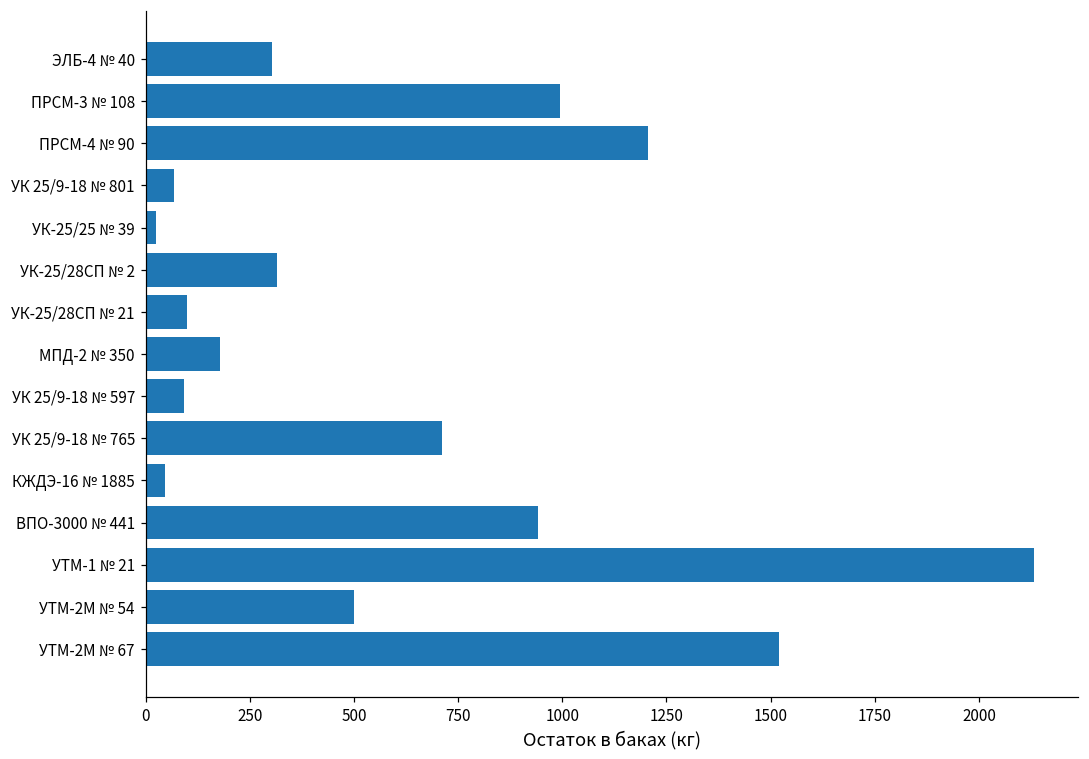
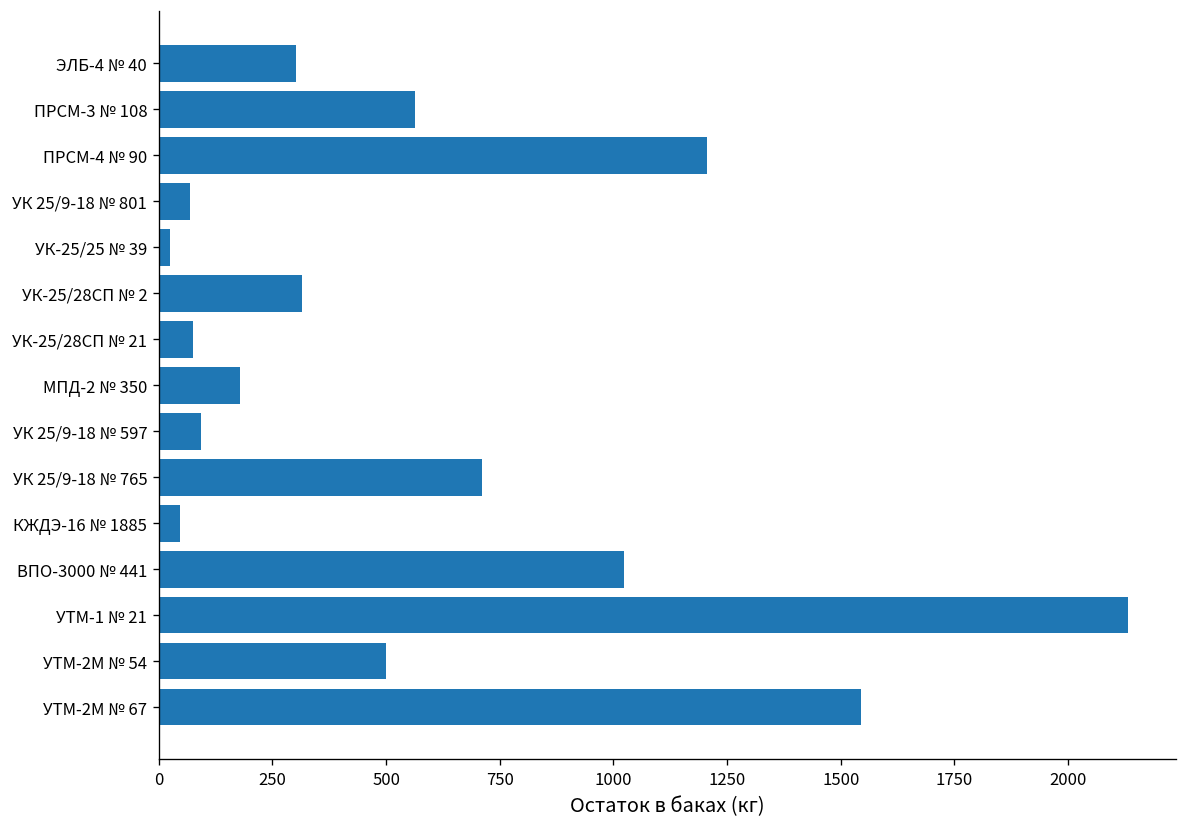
ПРСМ-3 № 108: 990 -> 560
УК-25/28СП № 21: 100 -> 80
ВПО-3000 № 441: 940 -> 1020
УТМ-2М № 67: 1520 -> 1540
